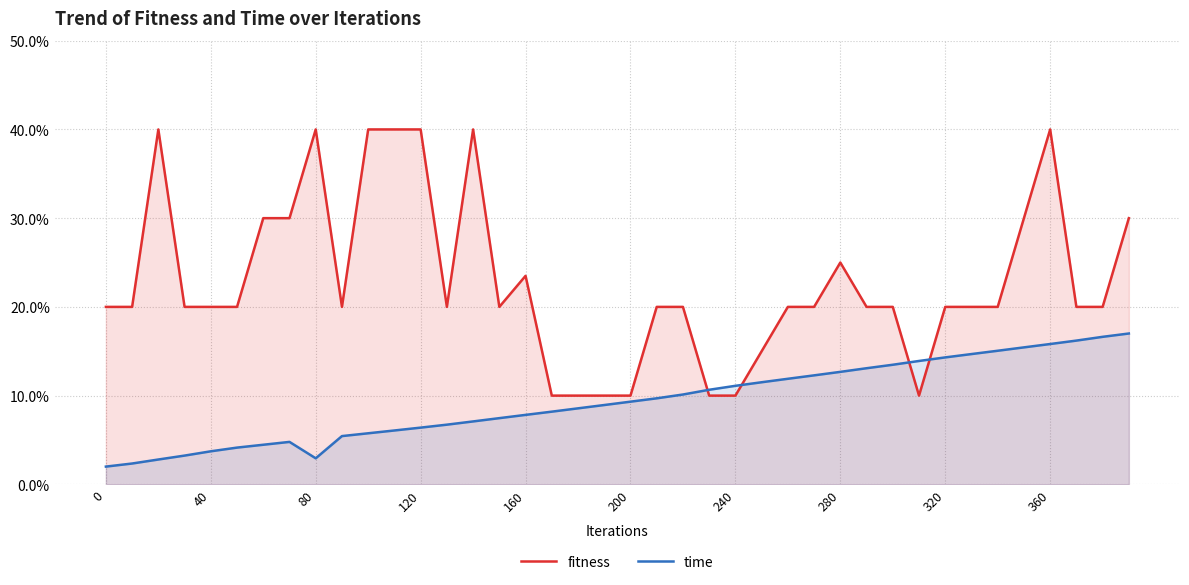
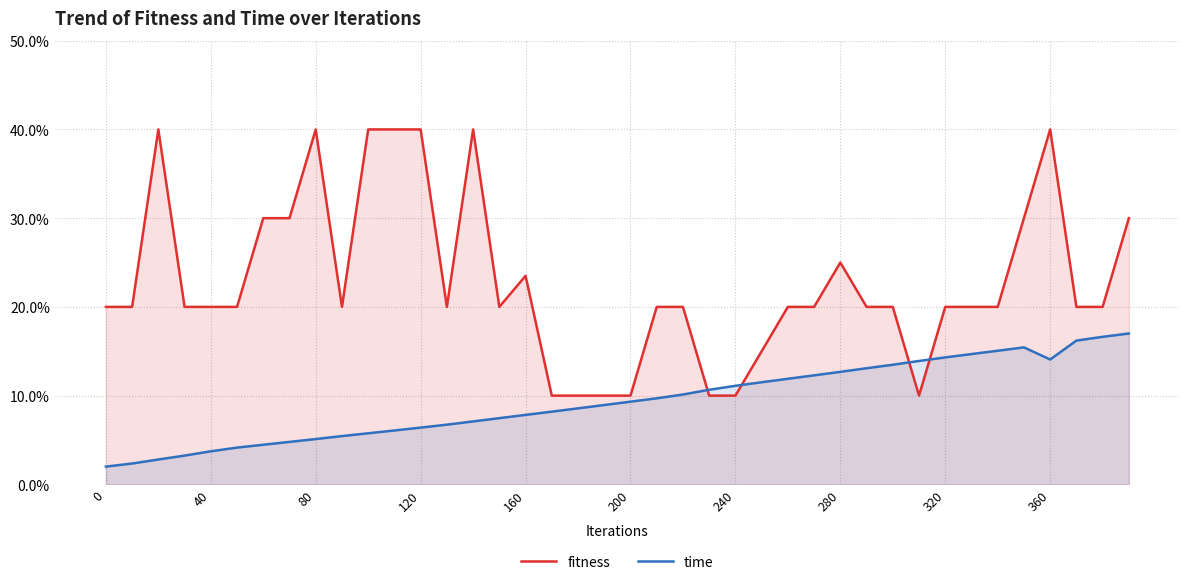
time, 80: 3% -> 5%
time, 360: 16% -> 14%
